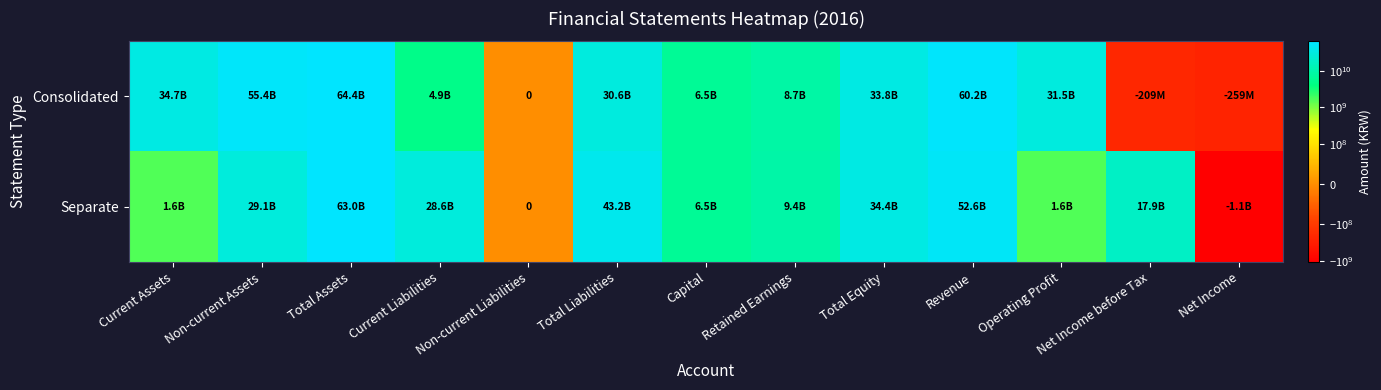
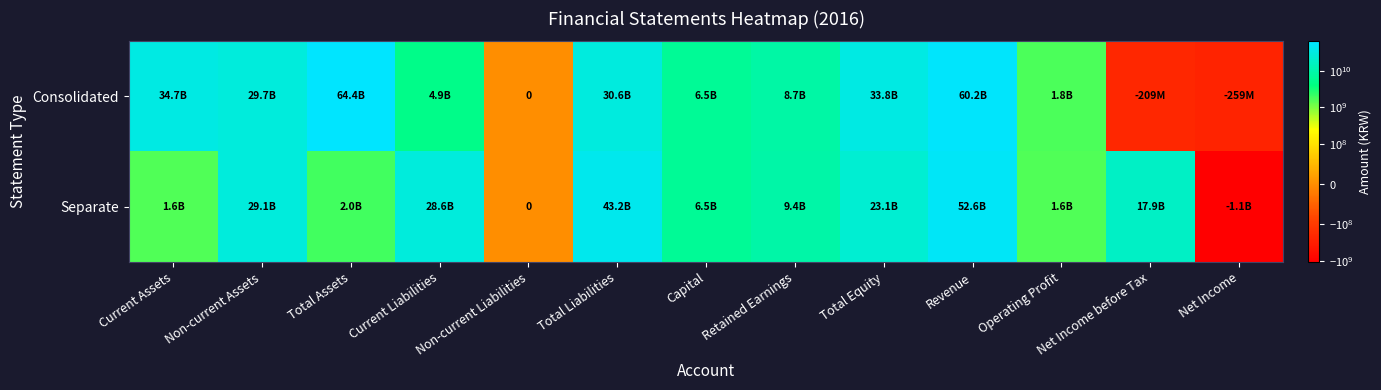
Consolidated, Non-current Assets: 55.4B -> 29.7B
Consolidated, Operating Profit: 31.5B -> 1.8B
Separate, Total Assets: 63.0B -> 2.0B
Separate, Total Equity: 34.4B -> 23.1B
